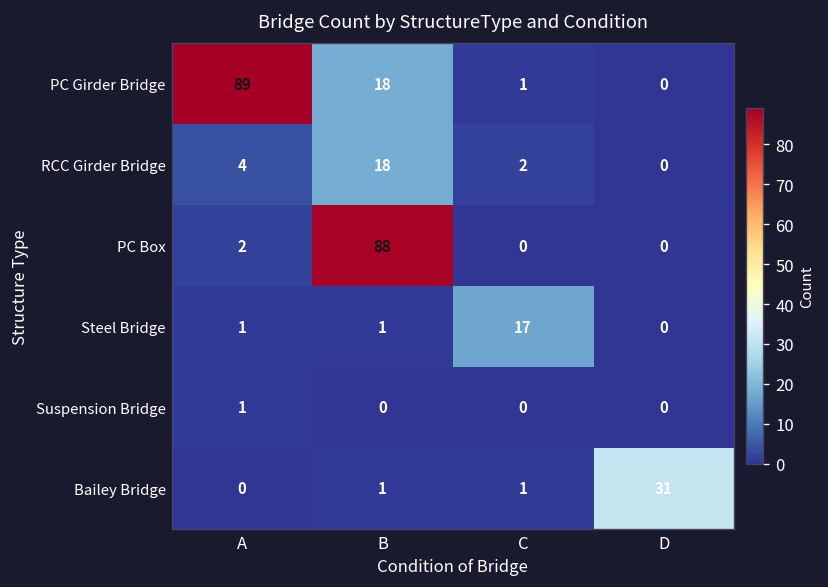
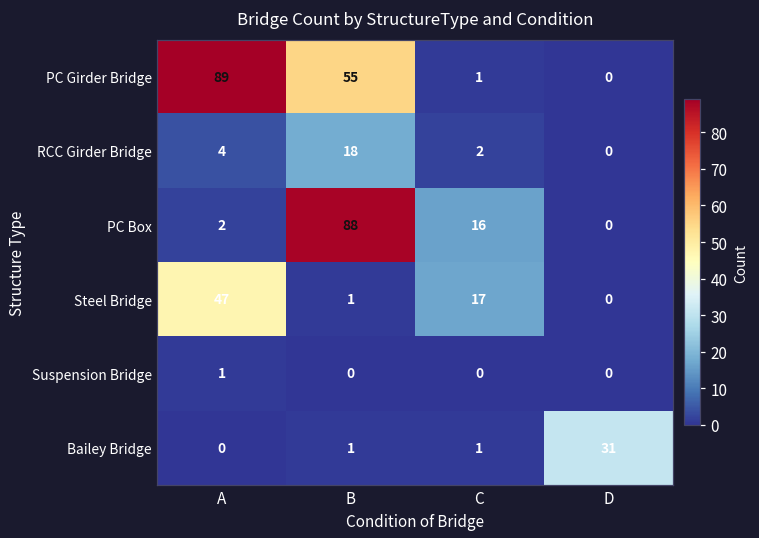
PC Girder Bridge, B: 18 -> 55
PC Box, C: 0 -> 16
Steel Bridge, A: 1 -> 47
